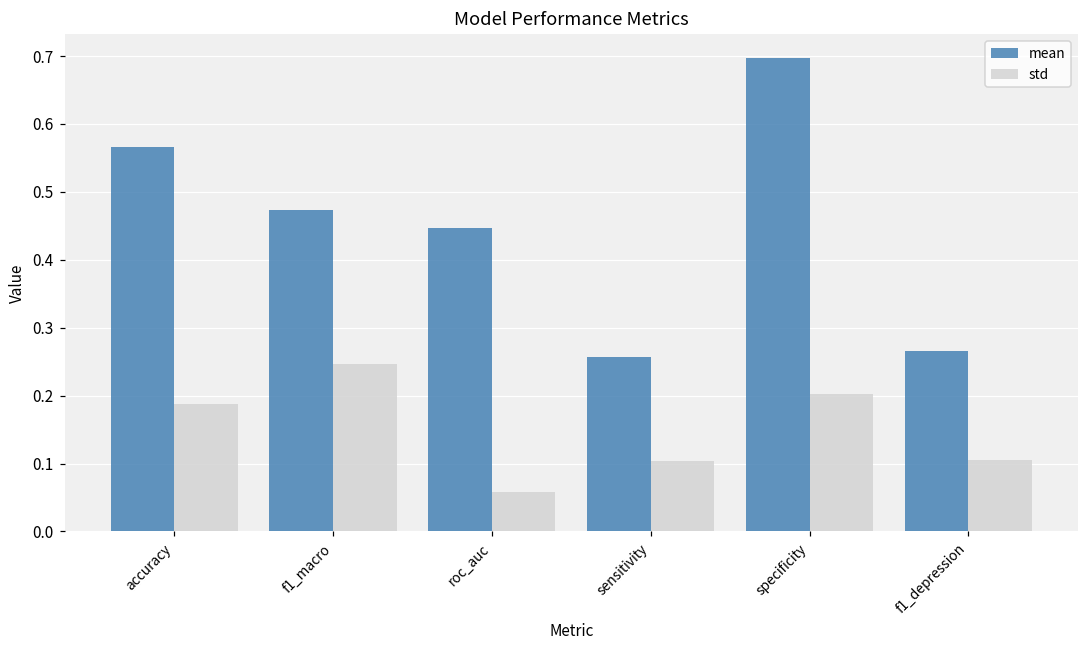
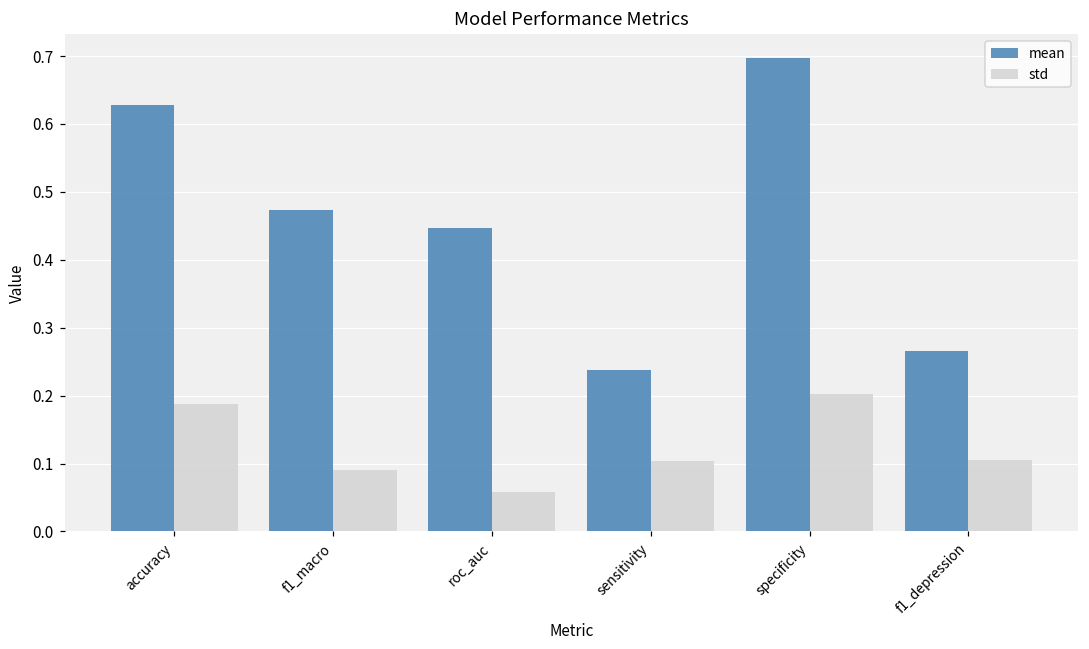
mean, accuracy: 0.57 -> 0.63
std, f1_macro: 0.25 -> 0.09
mean, sensitivity: 0.26 -> 0.24
